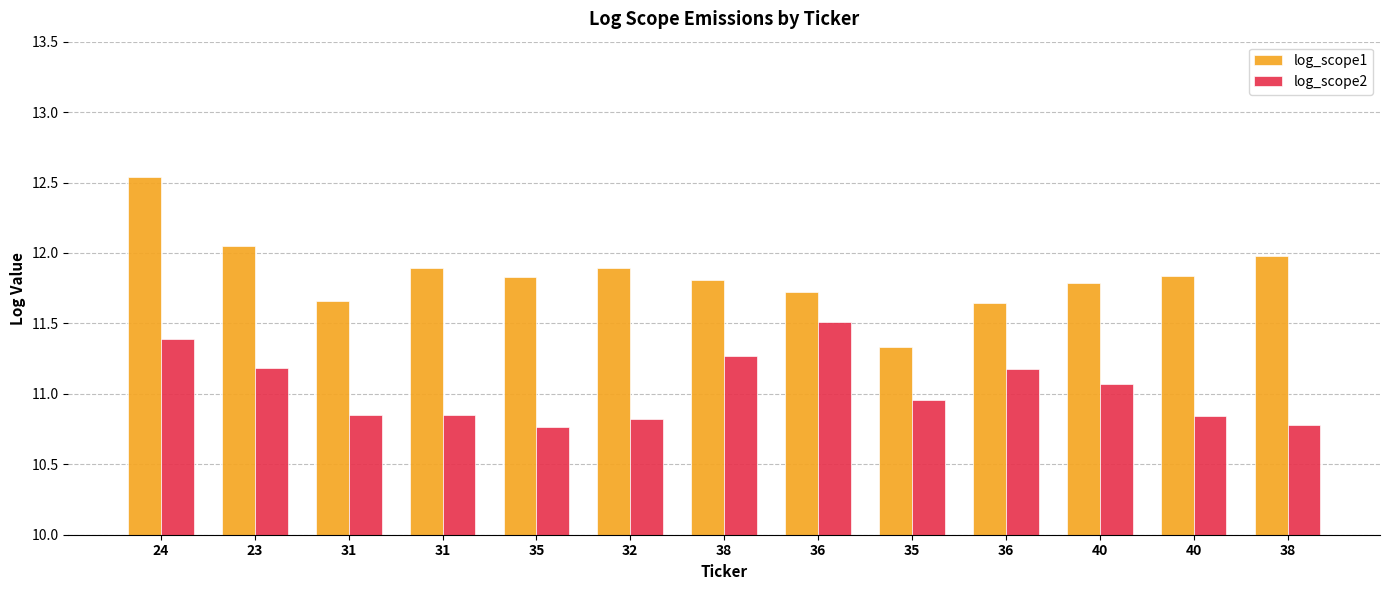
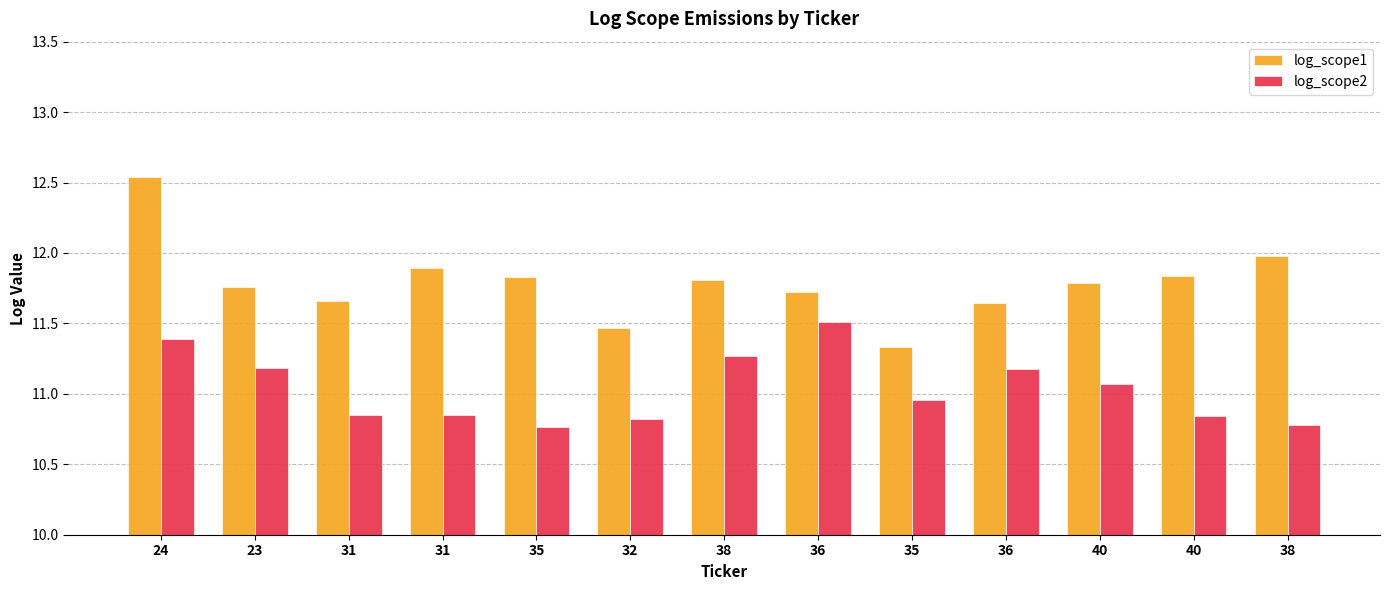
log_scope1, 23: 12.05 -> 11.76
log_scope1, 32: 11.89 -> 11.46
